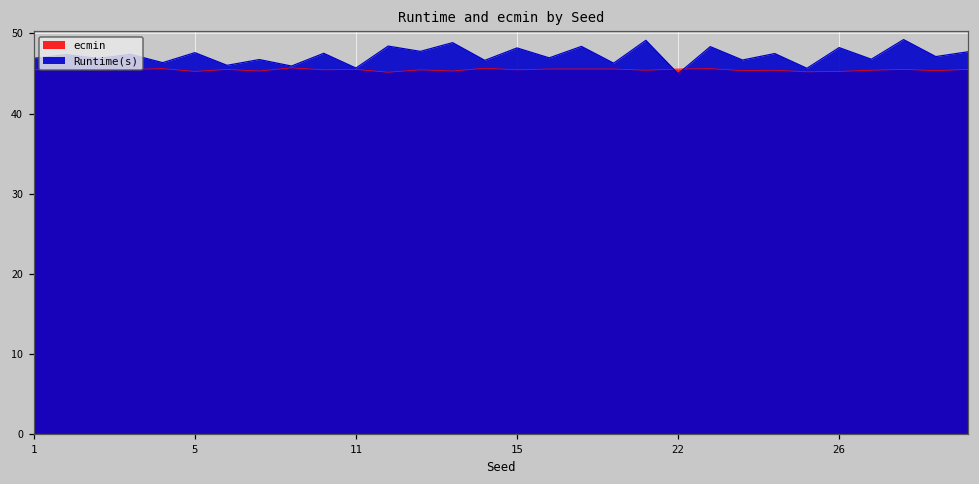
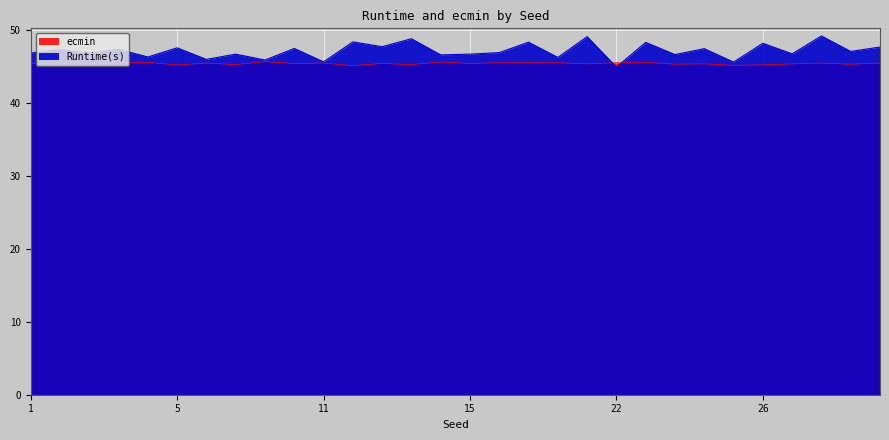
Runtime(s), 15: 48 -> 47
